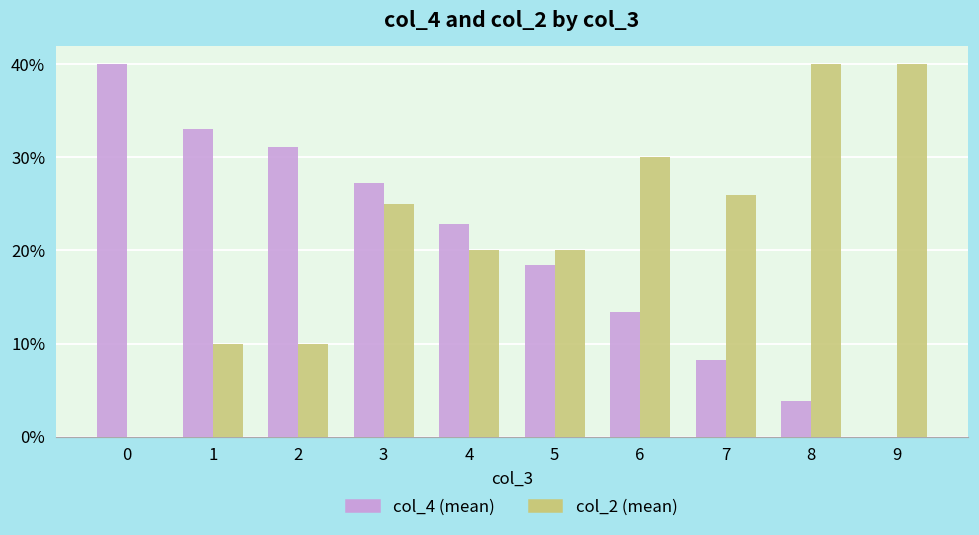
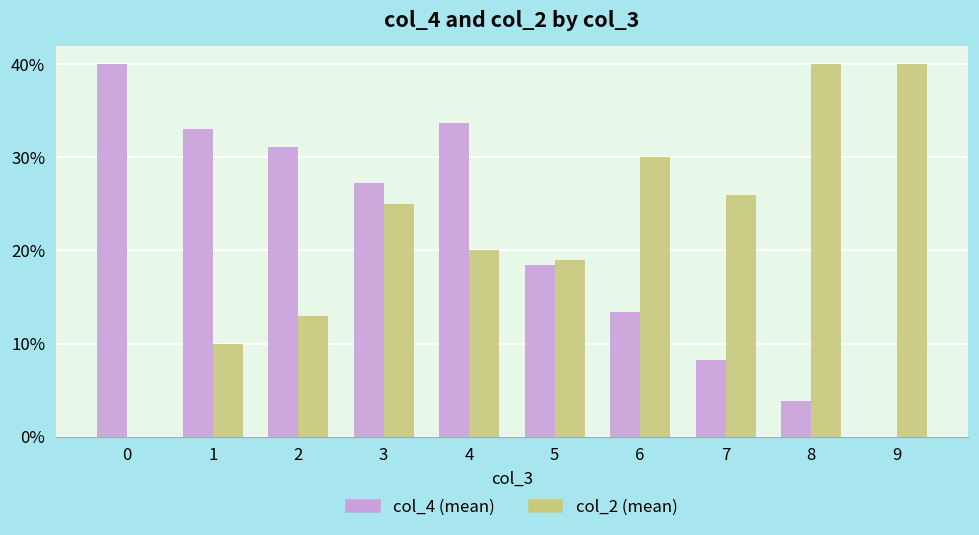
col_2 (mean), 2: 10% -> 13%
col_4 (mean), 4: 23% -> 34%
col_2 (mean), 5: 20% -> 19%
